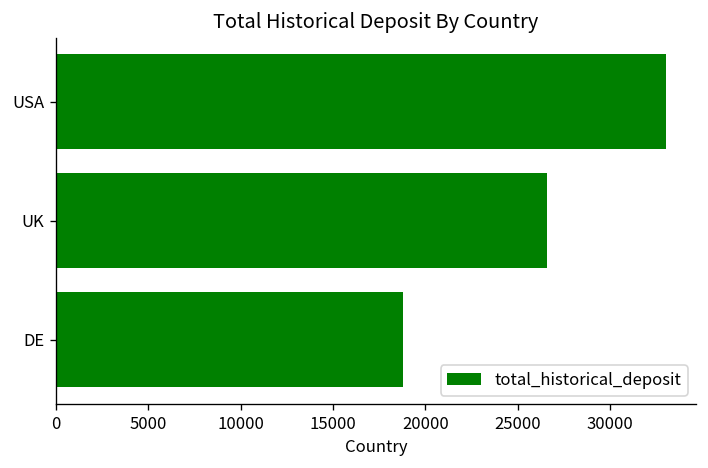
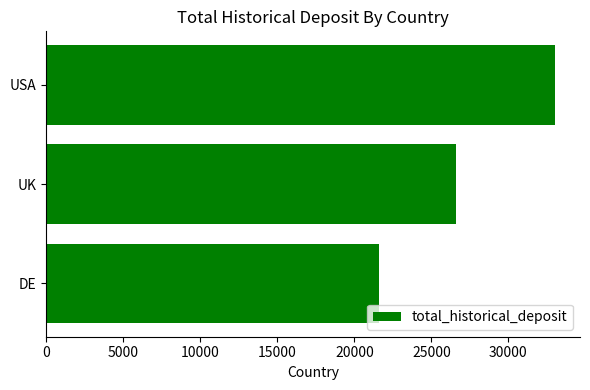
DE: 18800 -> 21600
